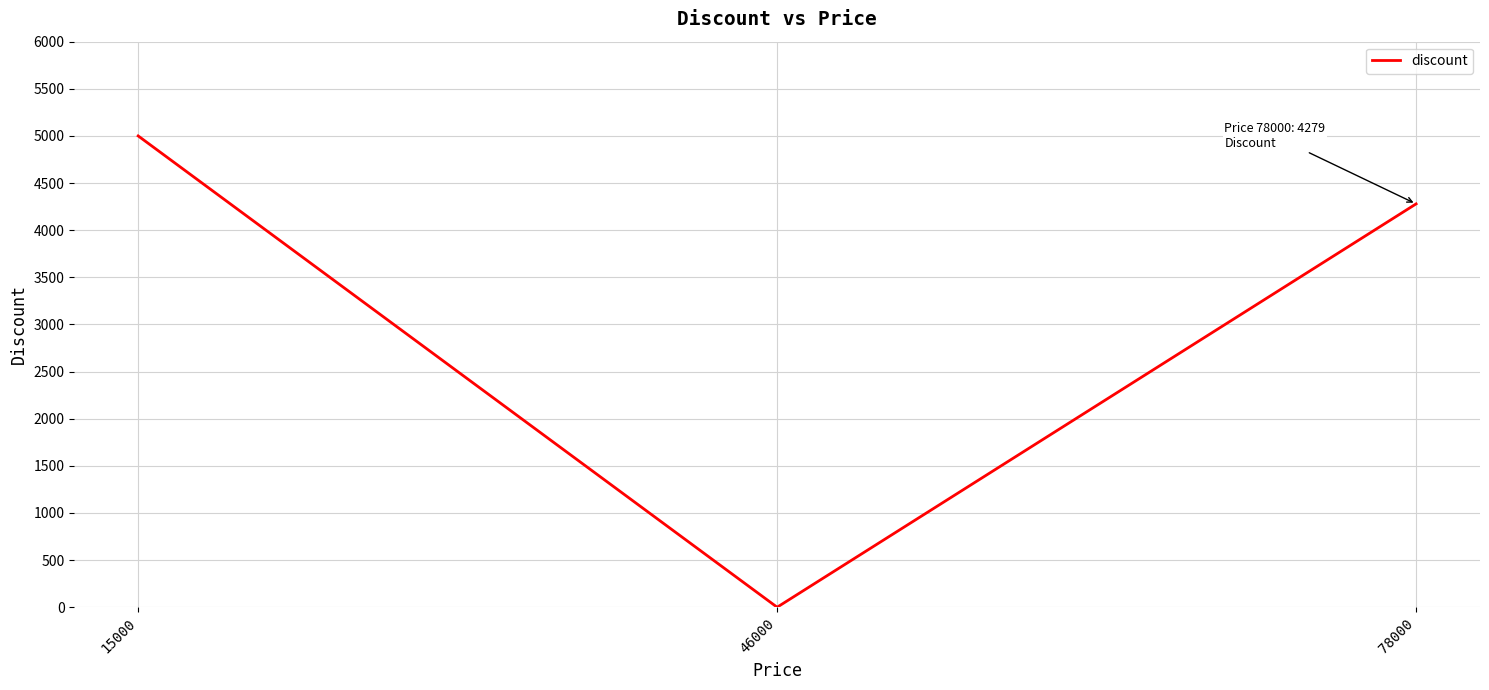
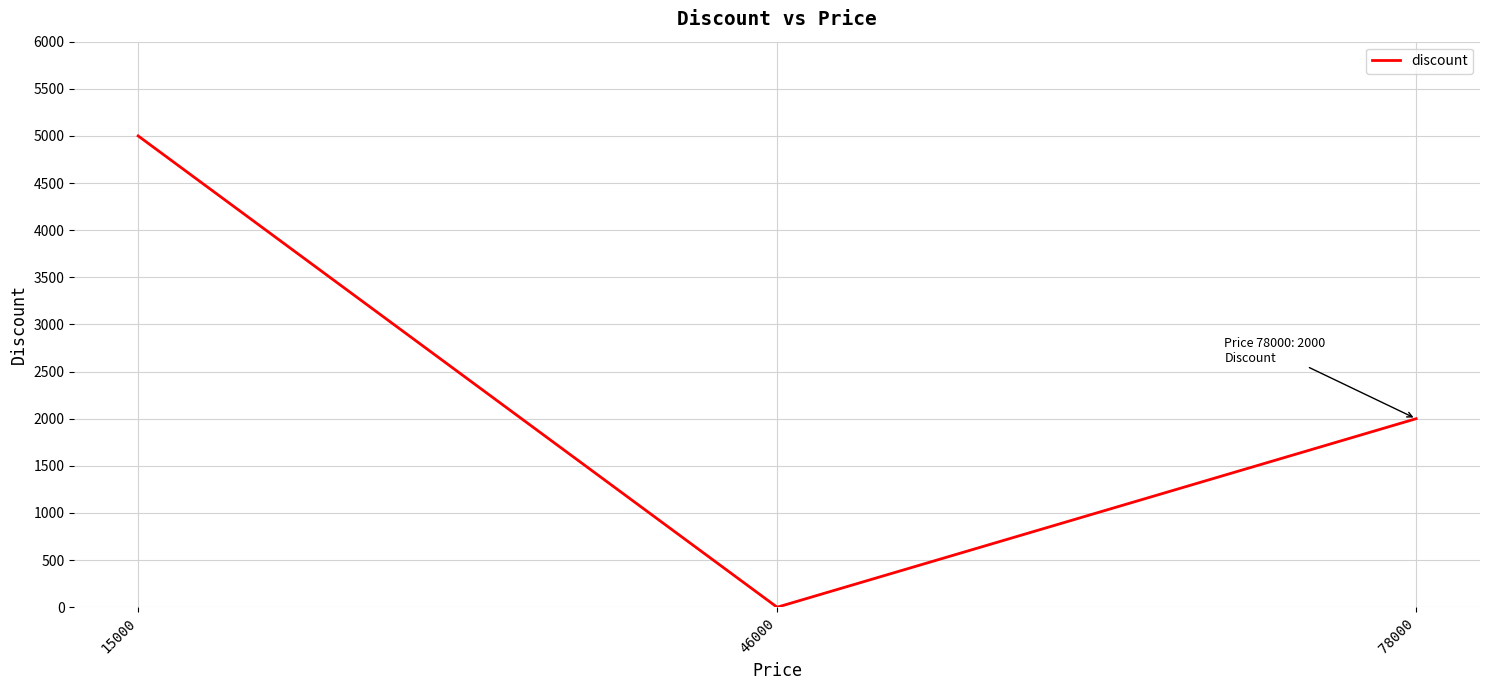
78000: 4279 -> 2000
